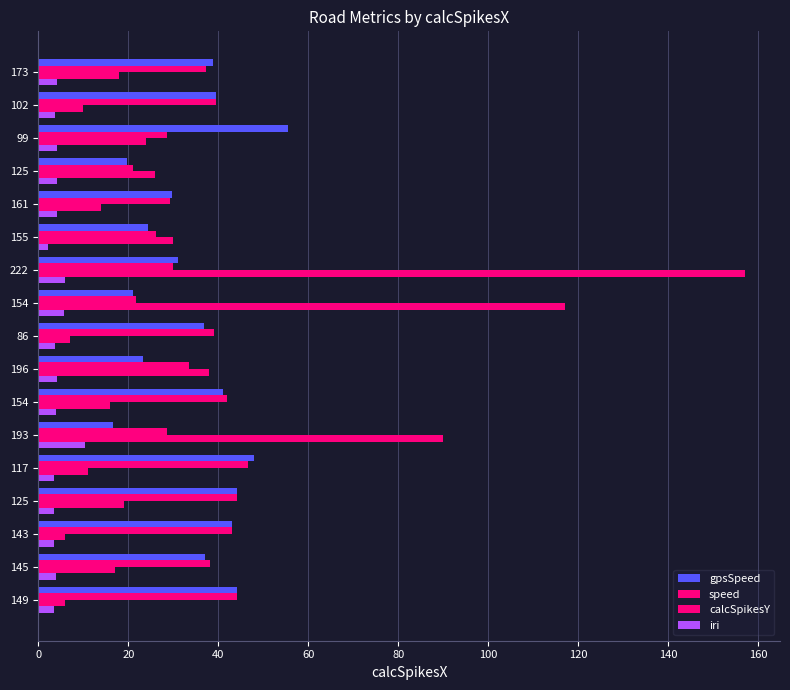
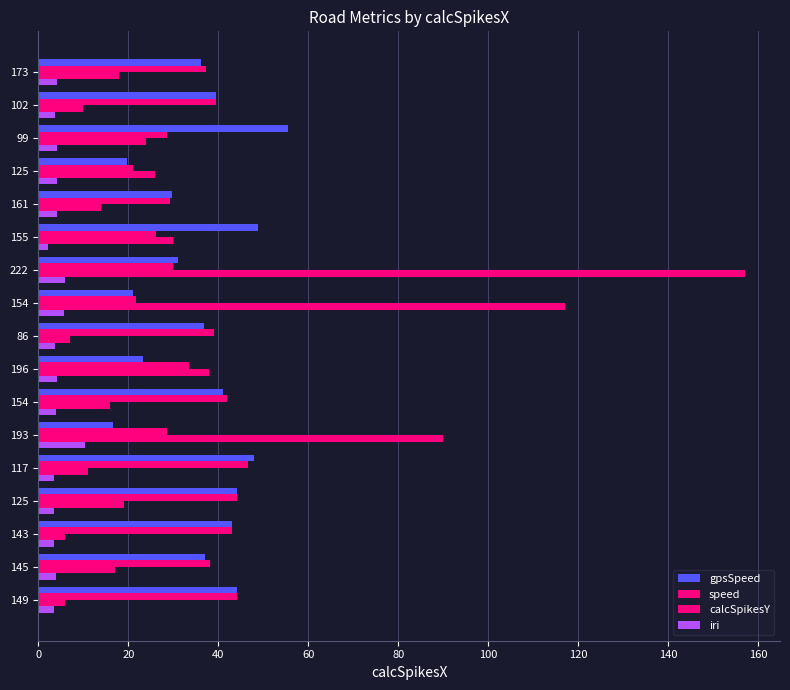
gpsSpeed, 173: 39 -> 36
gpsSpeed, 155: 24 -> 49
